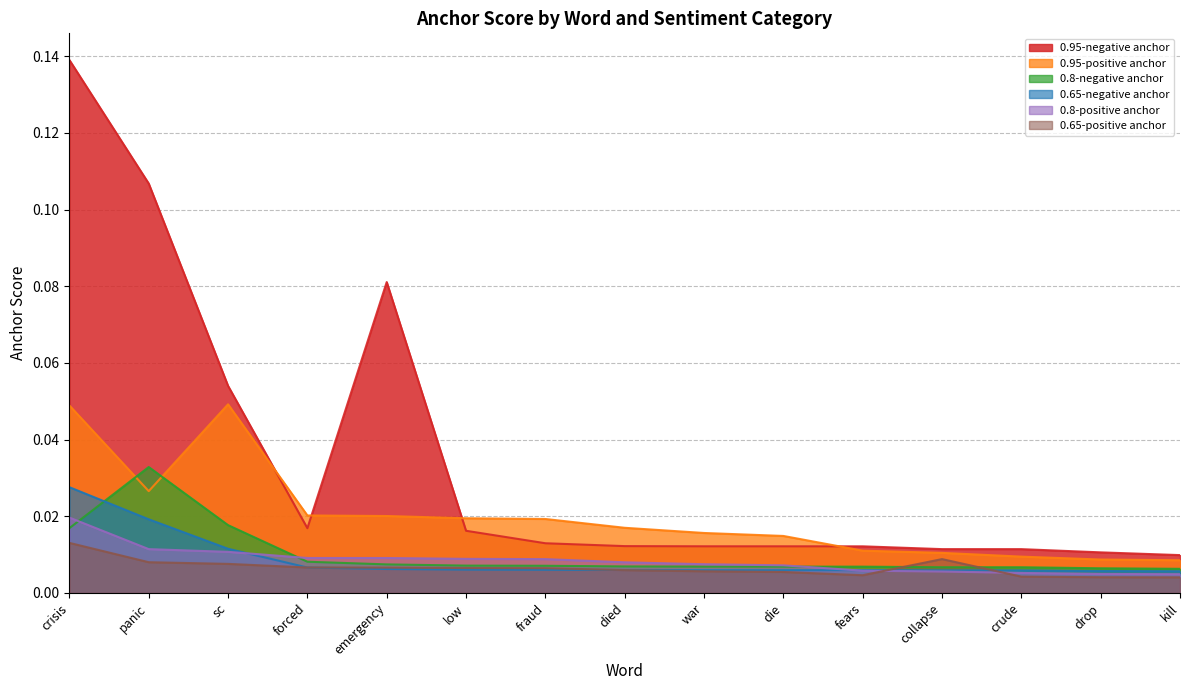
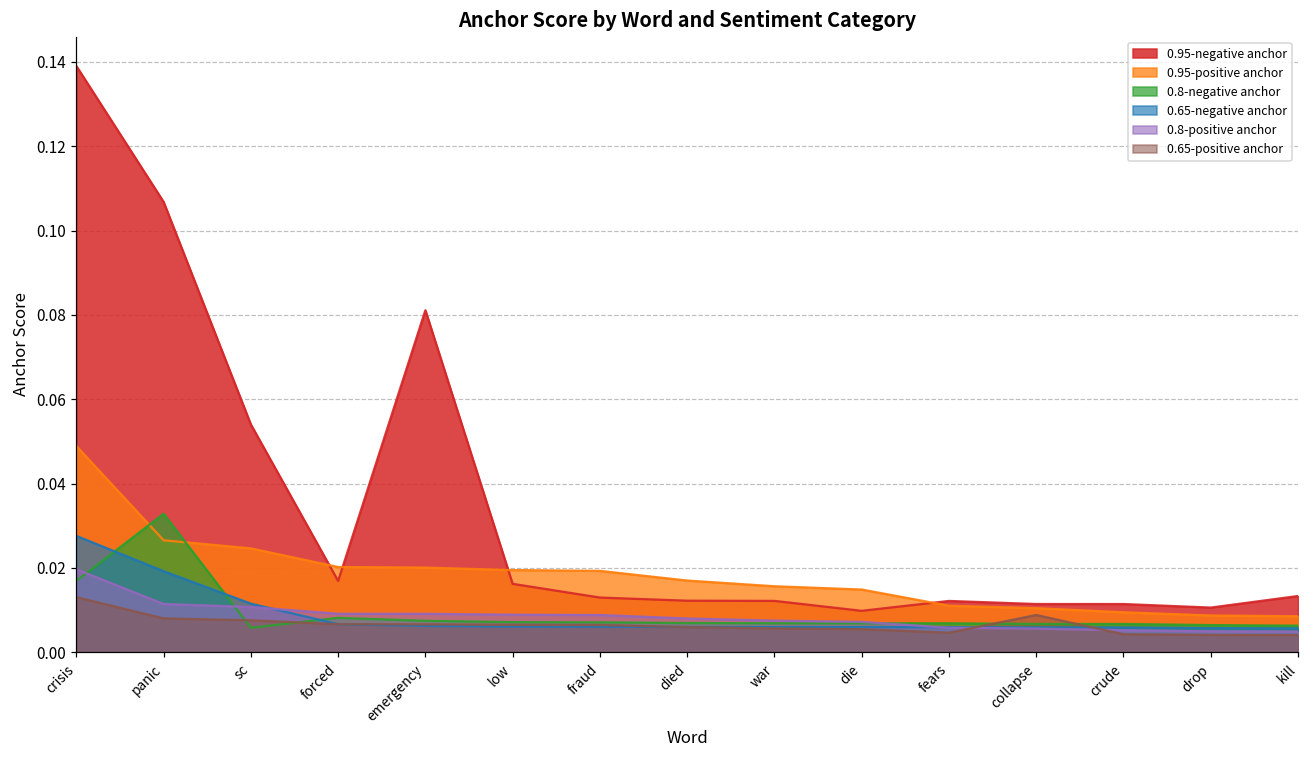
0.95-positive anchor, sc: 0.049 -> 0.025
0.8-negative anchor, sc: 0.018 -> 0.006
0.95-negative anchor, die: 0.012 -> 0.010
0.95-negative anchor, kill: 0.010 -> 0.013
